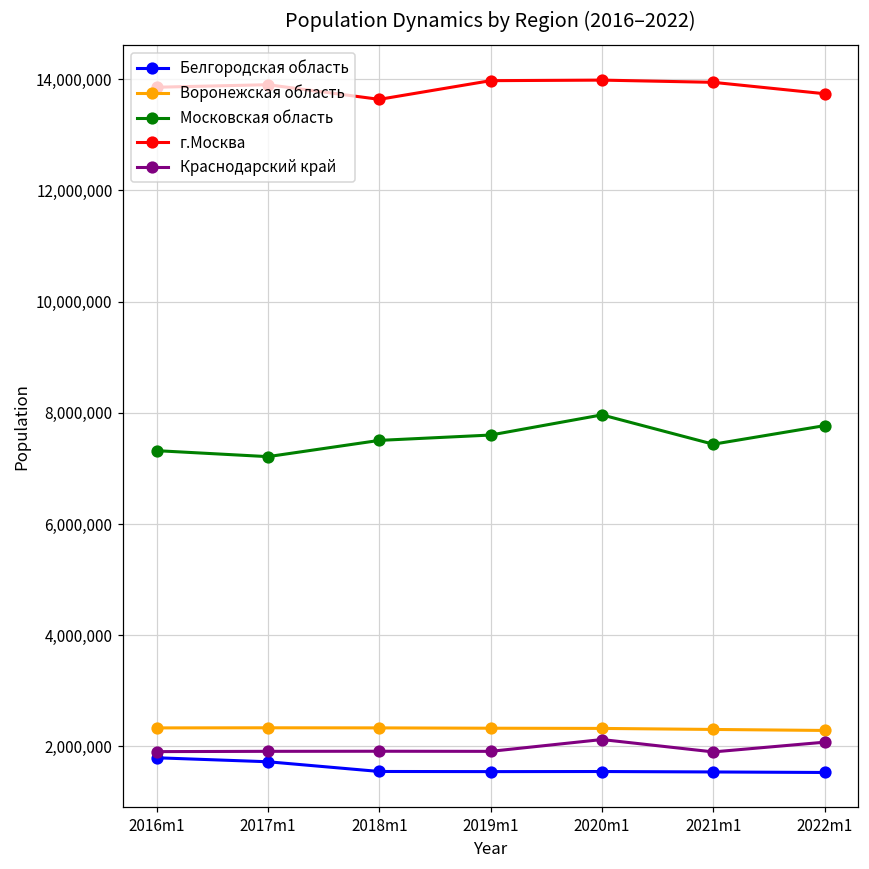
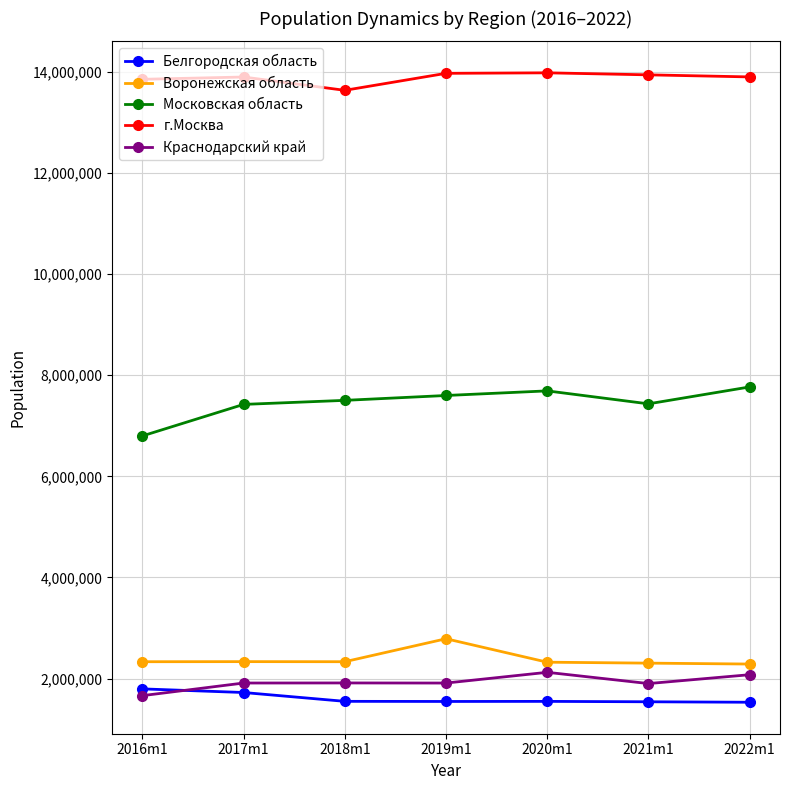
Московская область, 2016m1: 7,300,000 -> 6,800,000
Краснодарский край, 2016m1: 1,900,000 -> 1,700,000
Московская область, 2017m1: 7,200,000 -> 7,400,000
Воронежская область, 2019m1: 2,300,000 -> 2,800,000
Московская область, 2020m1: 8,000,000 -> 7,700,000
г.Москва, 2022m1: 13,700,000 -> 13,900,000
